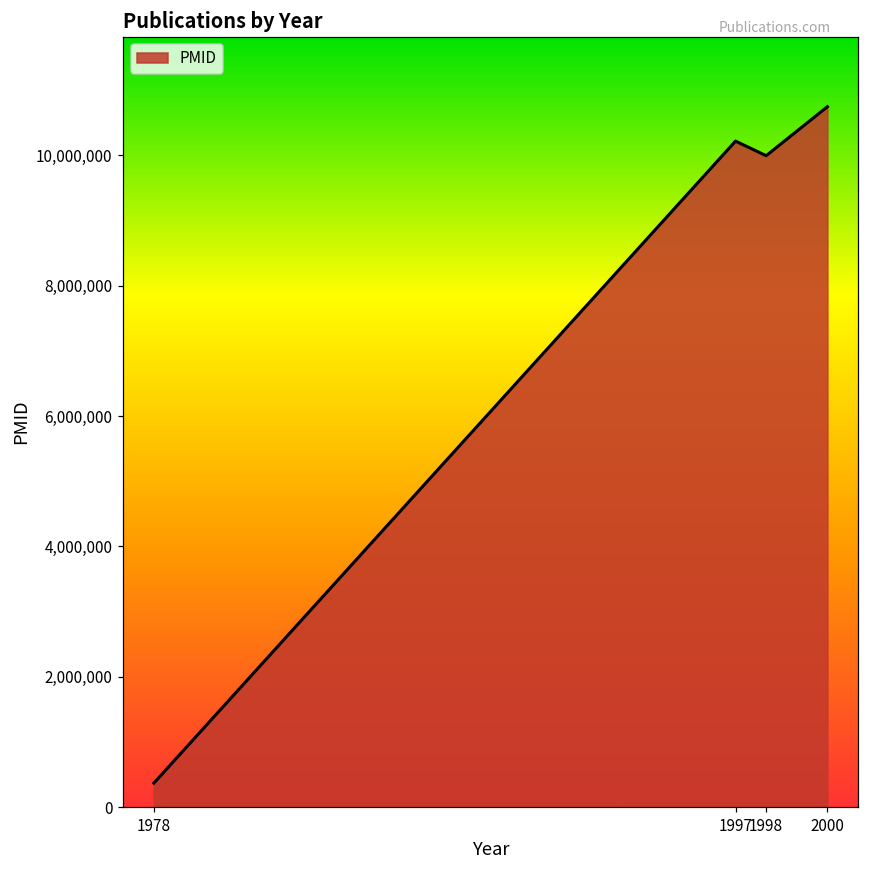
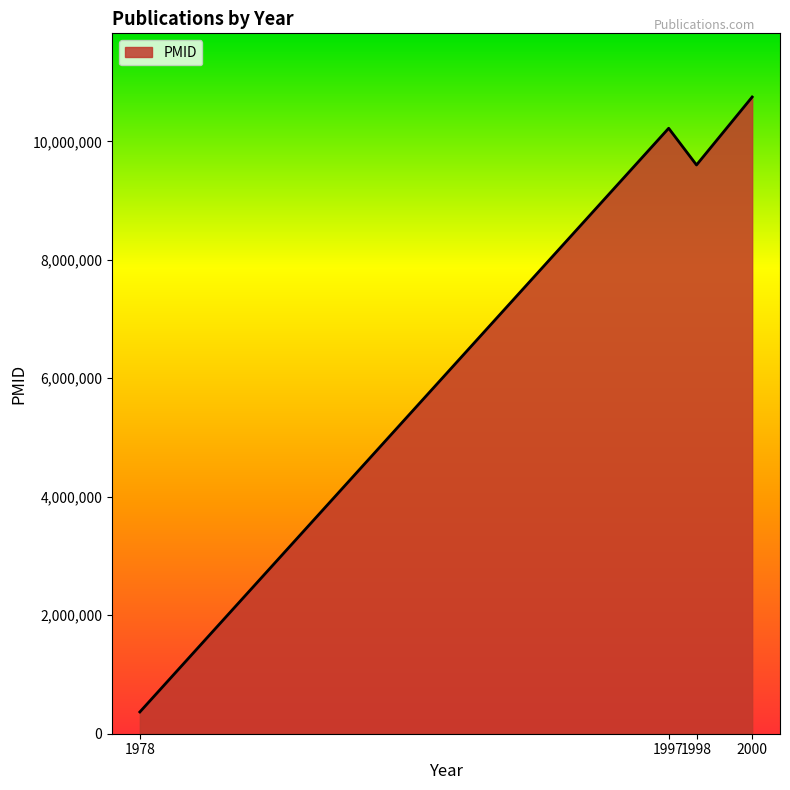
1998: 10,000,000 -> 9,600,000
